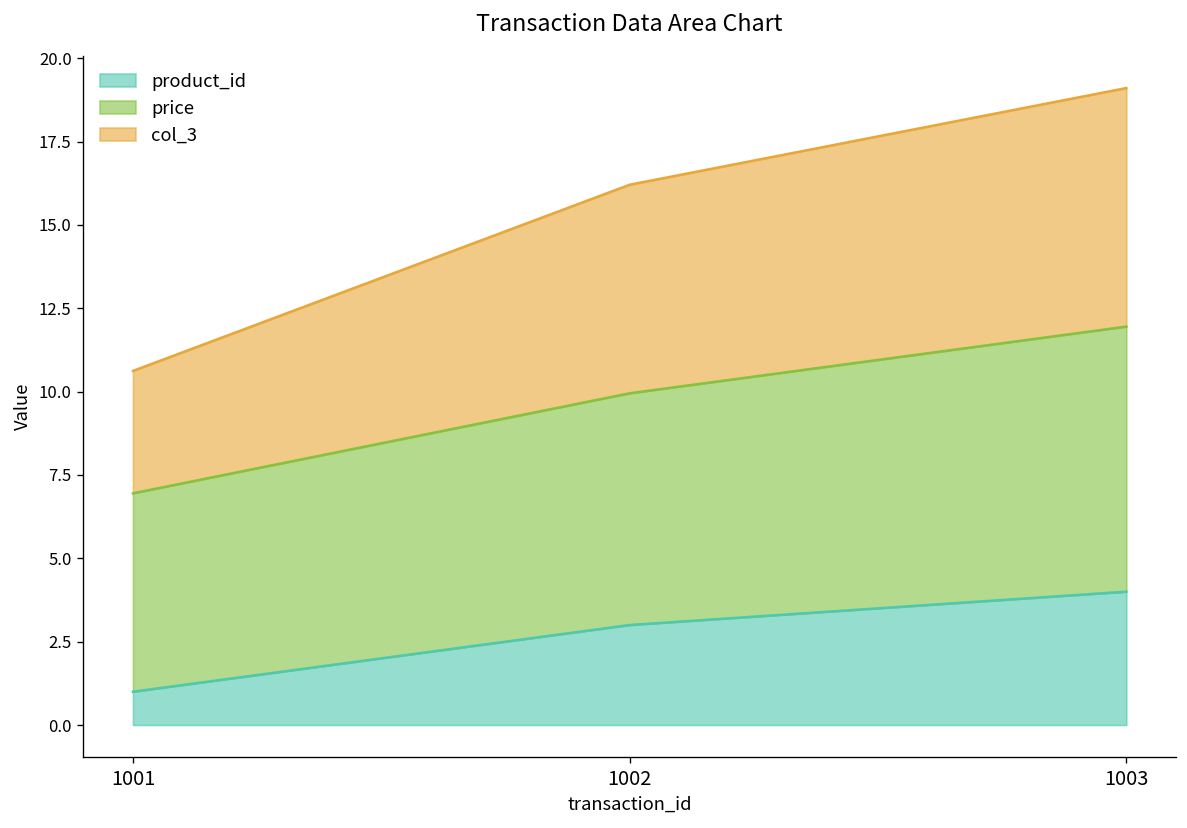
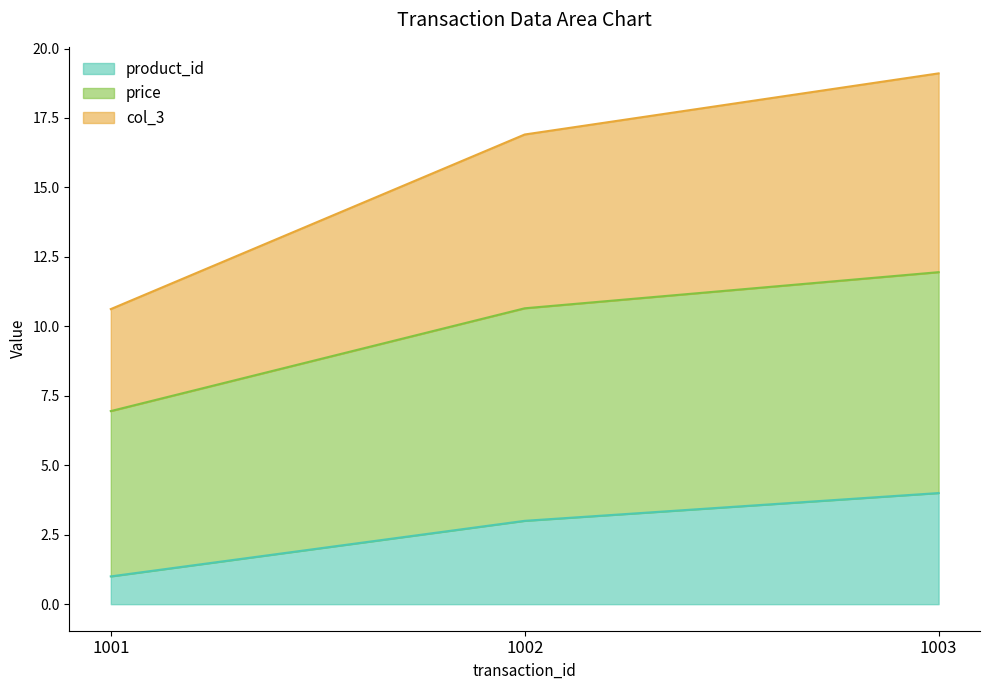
price, 1002: 6.9 -> 7.7
